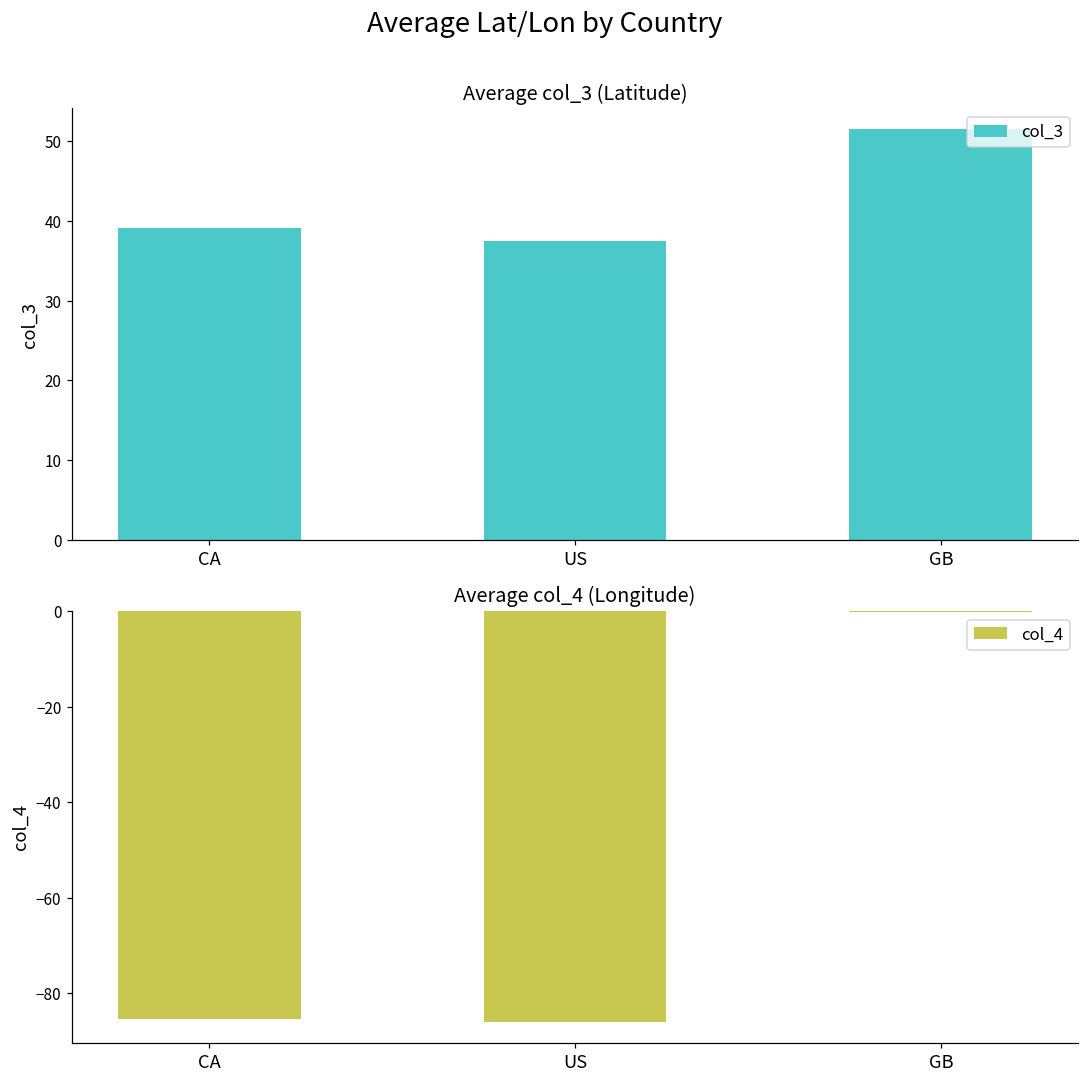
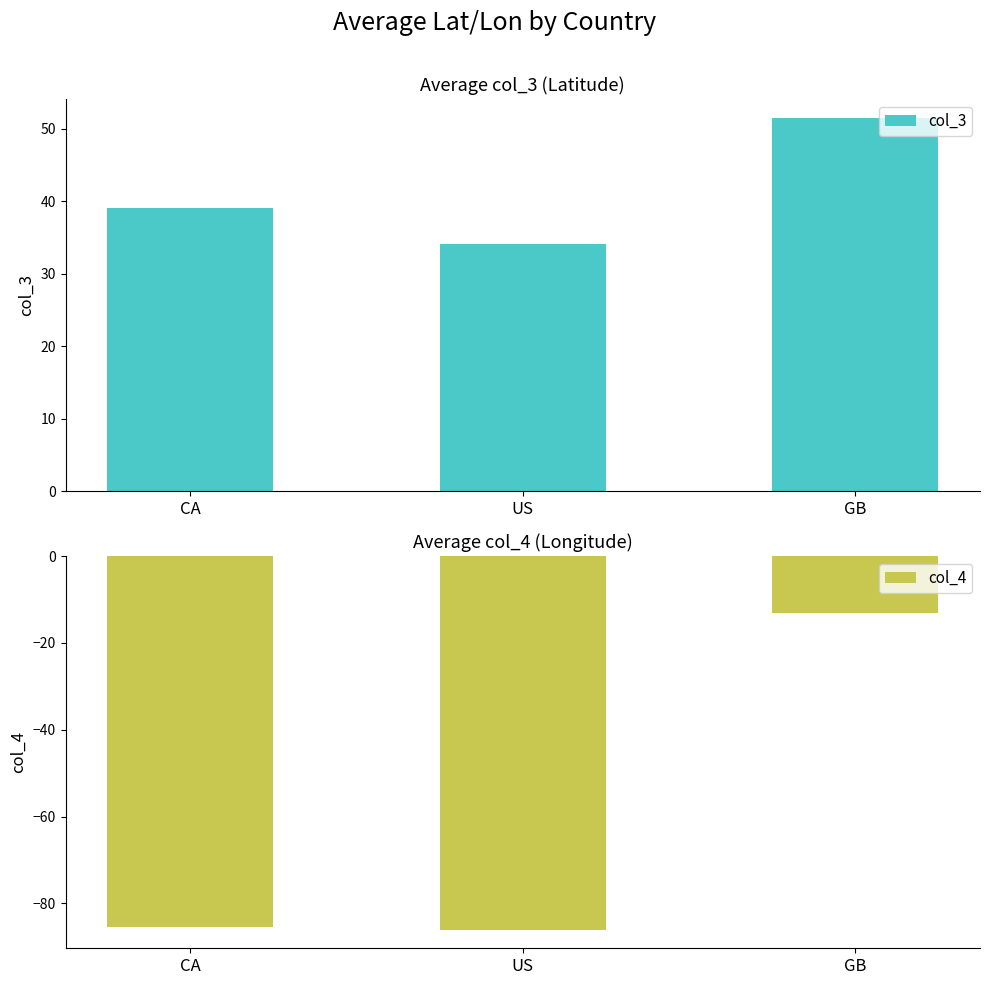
Average col_3 (Latitude), US: 37 -> 34
Average col_4 (Longitude), GB: 0 -> -13
